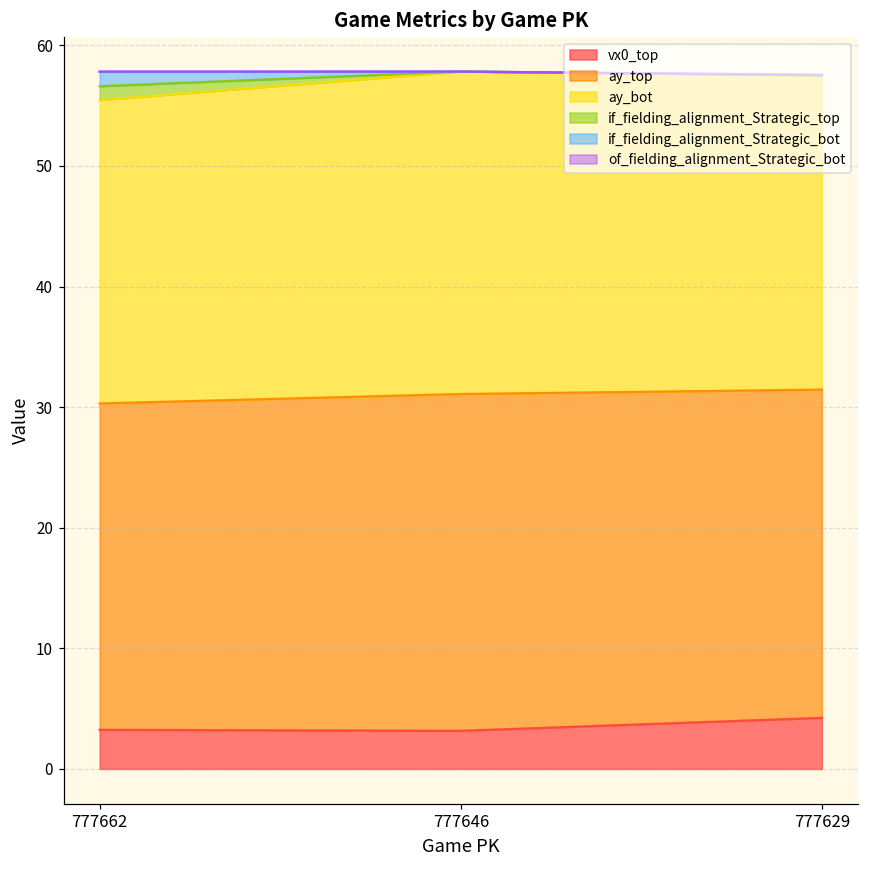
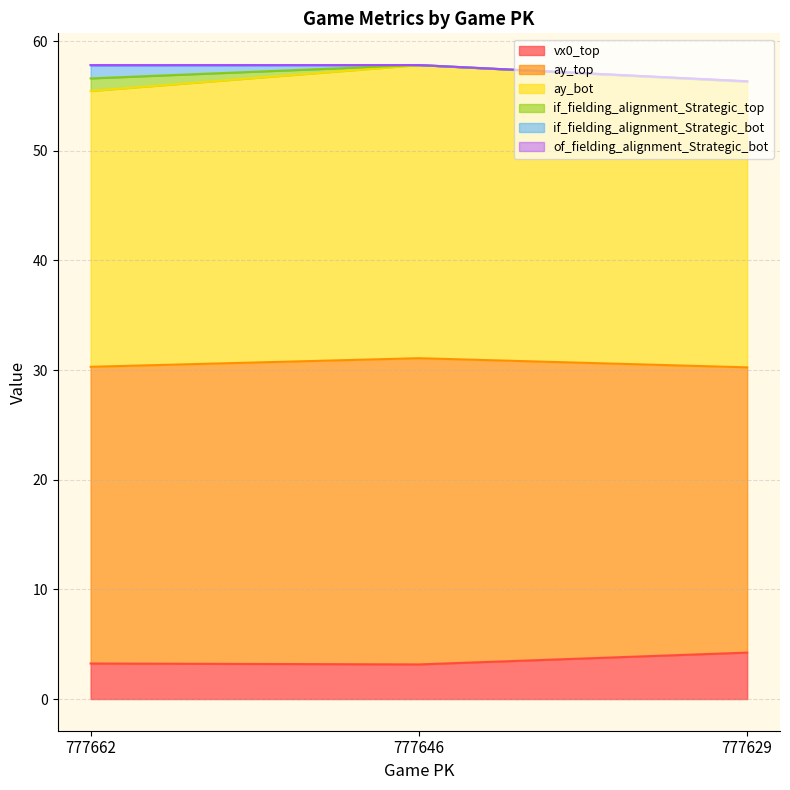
ay_top, 777629: 27.2 -> 26.0
